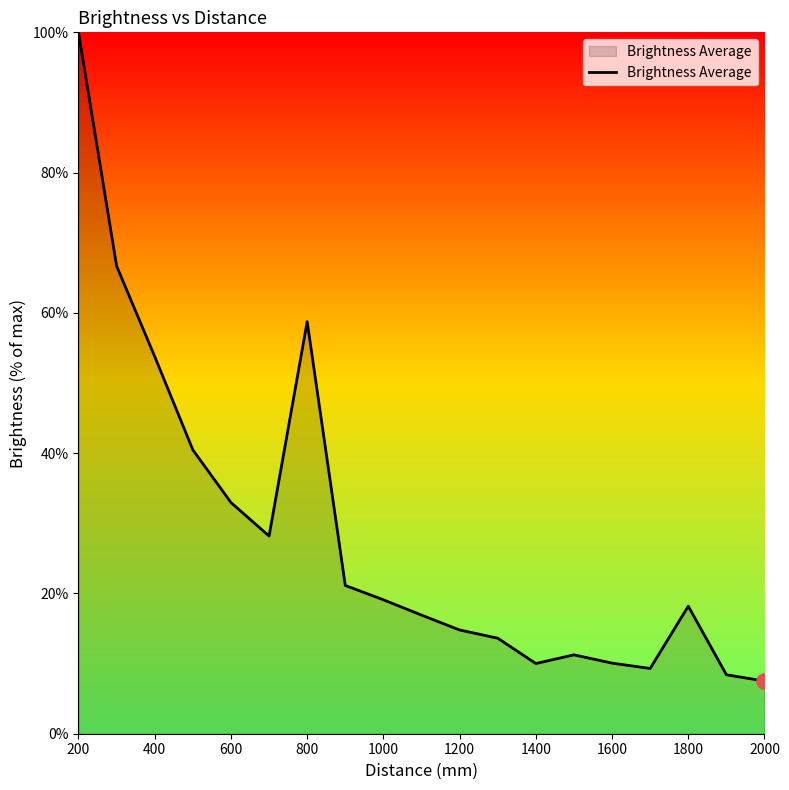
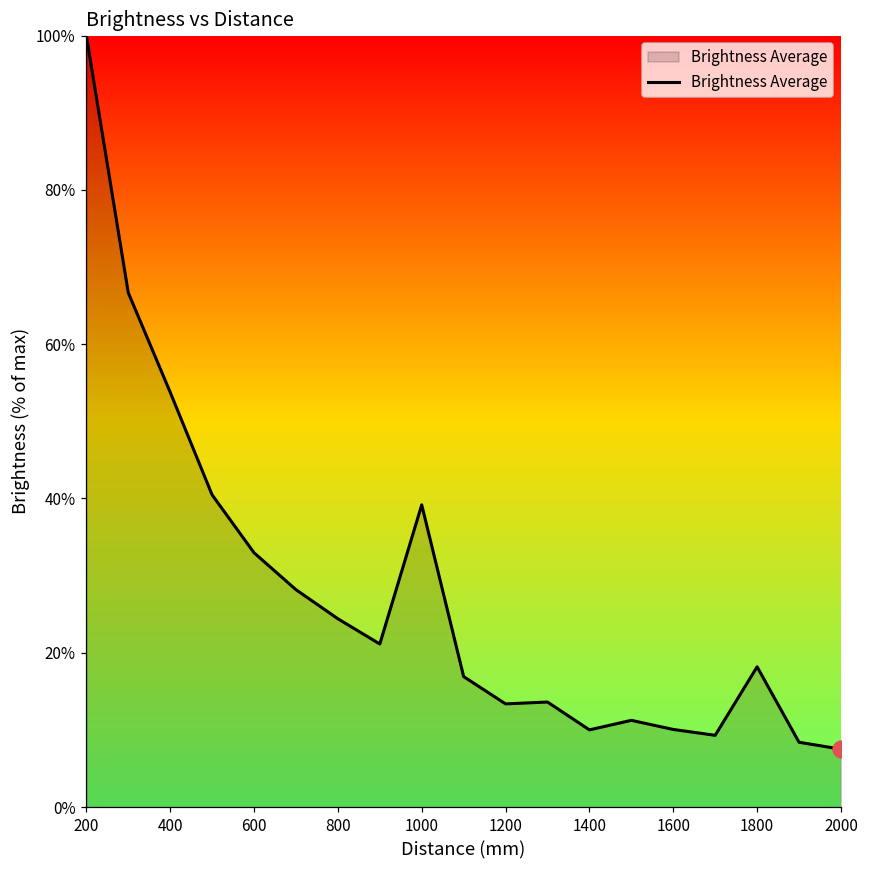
Brightness Average, 800: 59% -> 24%
Brightness Average, 1000: 19% -> 39%
Brightness Average, 1200: 15% -> 13%
